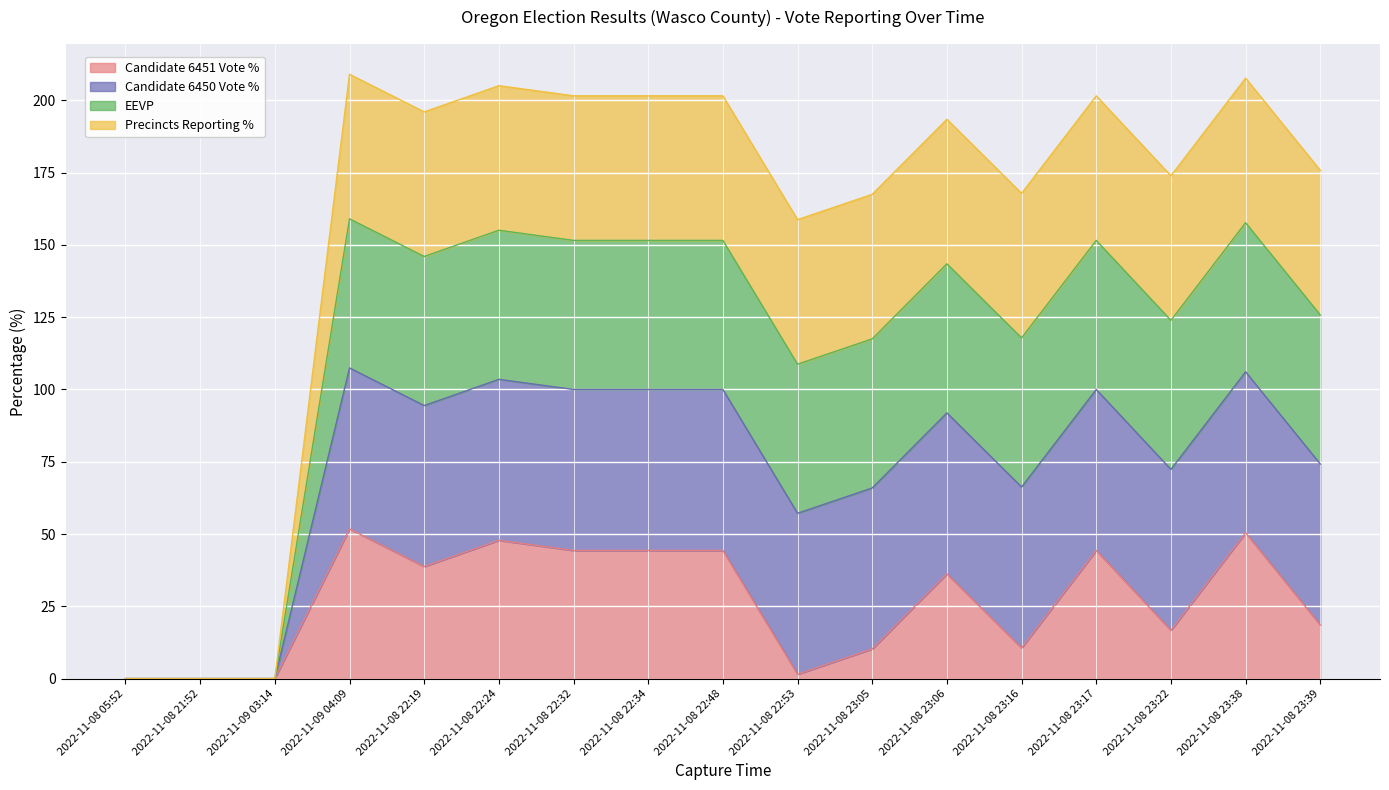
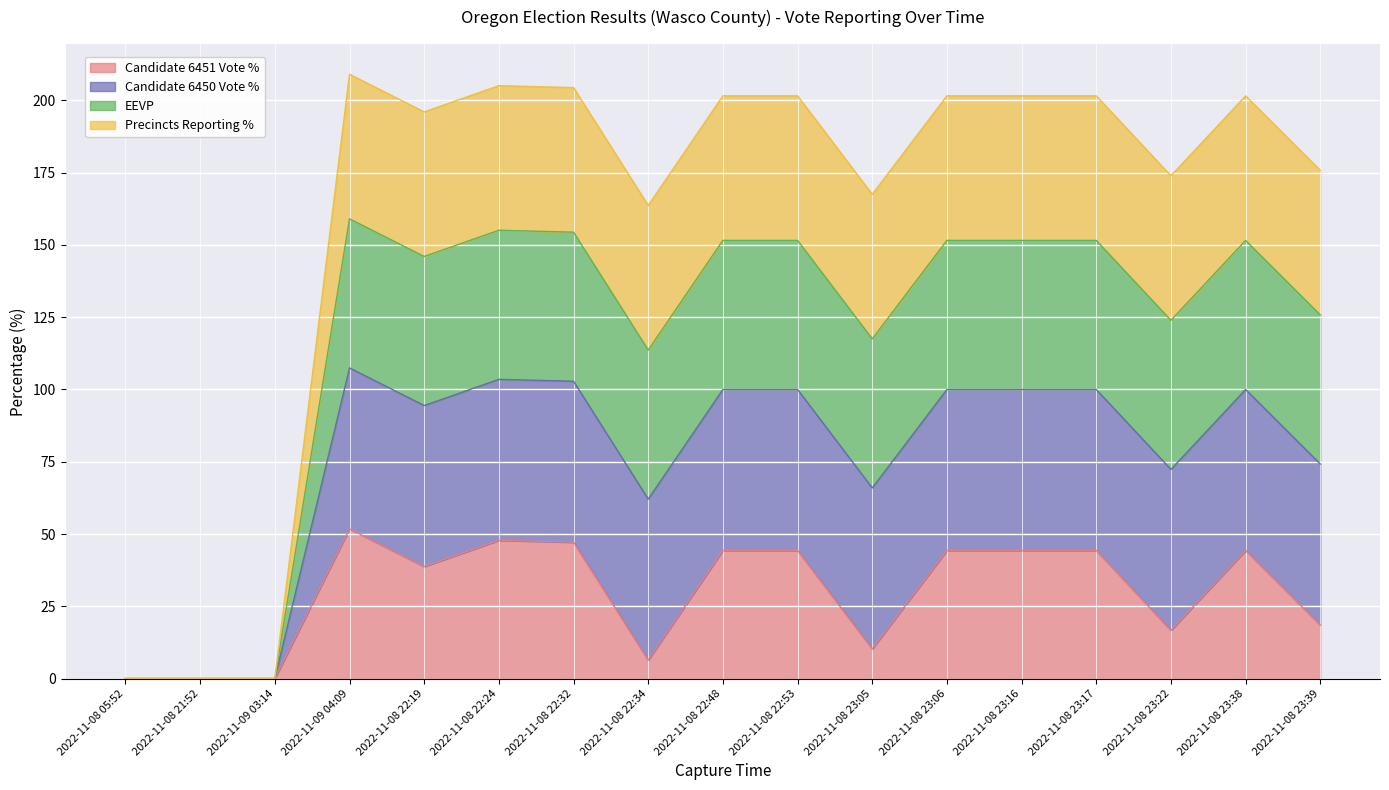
Candidate 6451 Vote %, 2022-11-08 22:32: 44 -> 47
Candidate 6451 Vote %, 2022-11-08 22:34: 44 -> 6
Candidate 6451 Vote %, 2022-11-08 22:53: 2 -> 44
Candidate 6451 Vote %, 2022-11-08 23:06: 36 -> 44
Candidate 6451 Vote %, 2022-11-08 23:16: 11 -> 44
Candidate 6451 Vote %, 2022-11-08 23:38: 50 -> 44
